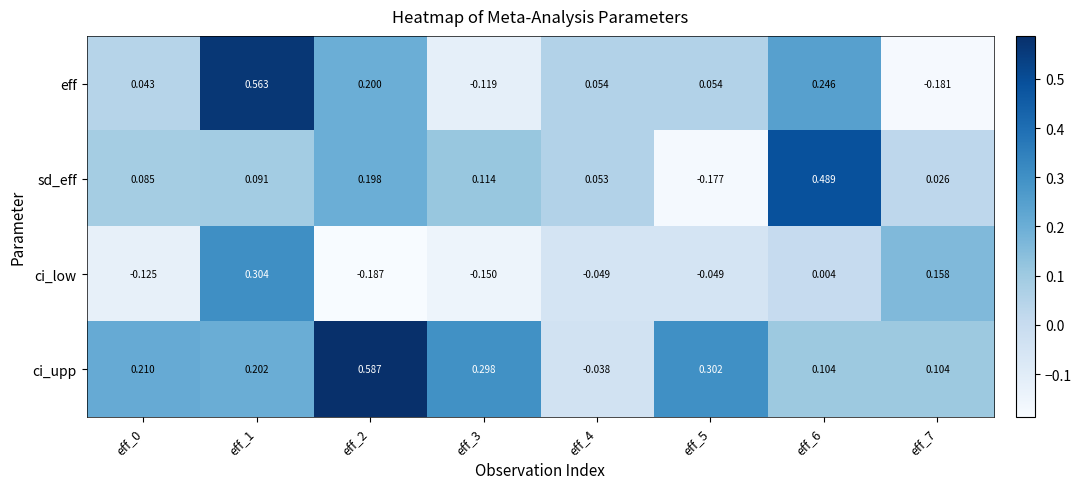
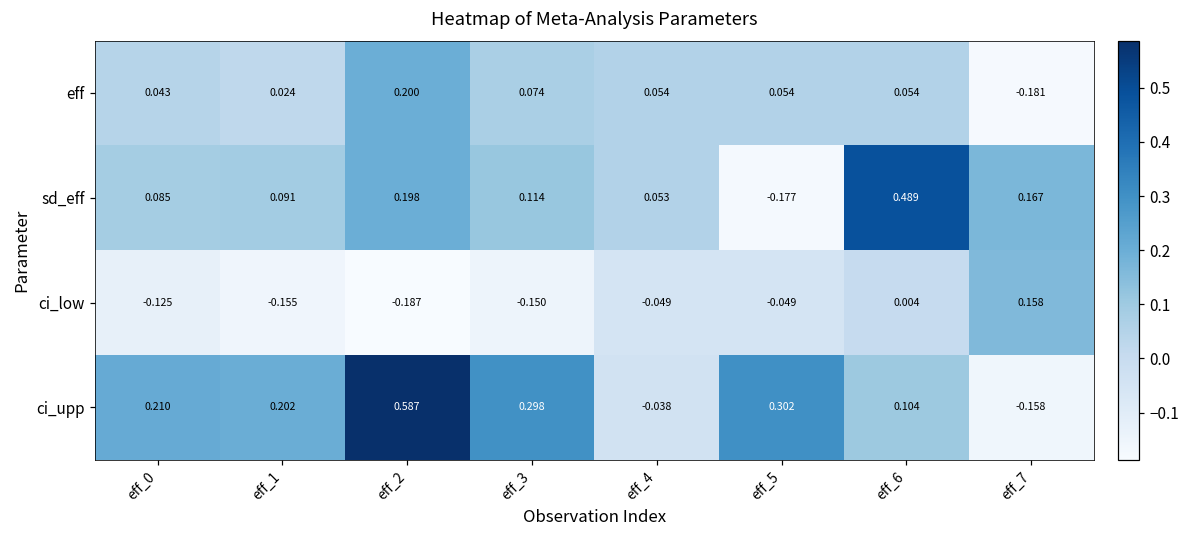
eff, eff_1: 0.563 -> 0.024
eff, eff_3: -0.119 -> 0.074
eff, eff_6: 0.246 -> 0.054
sd_eff, eff_7: 0.026 -> 0.167
ci_low, eff_1: 0.304 -> -0.155
ci_upp, eff_7: 0.104 -> -0.158
